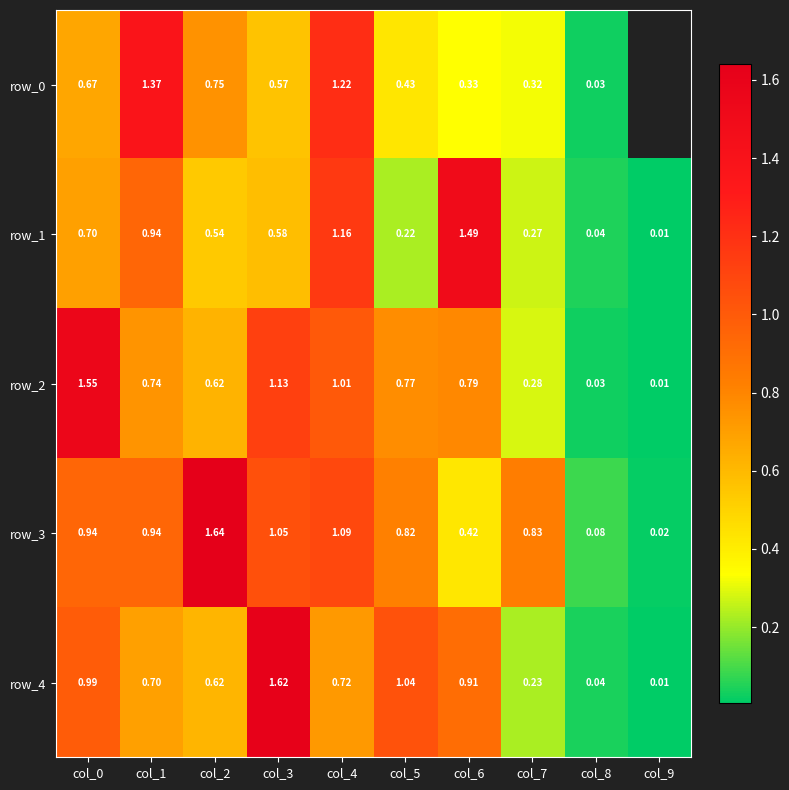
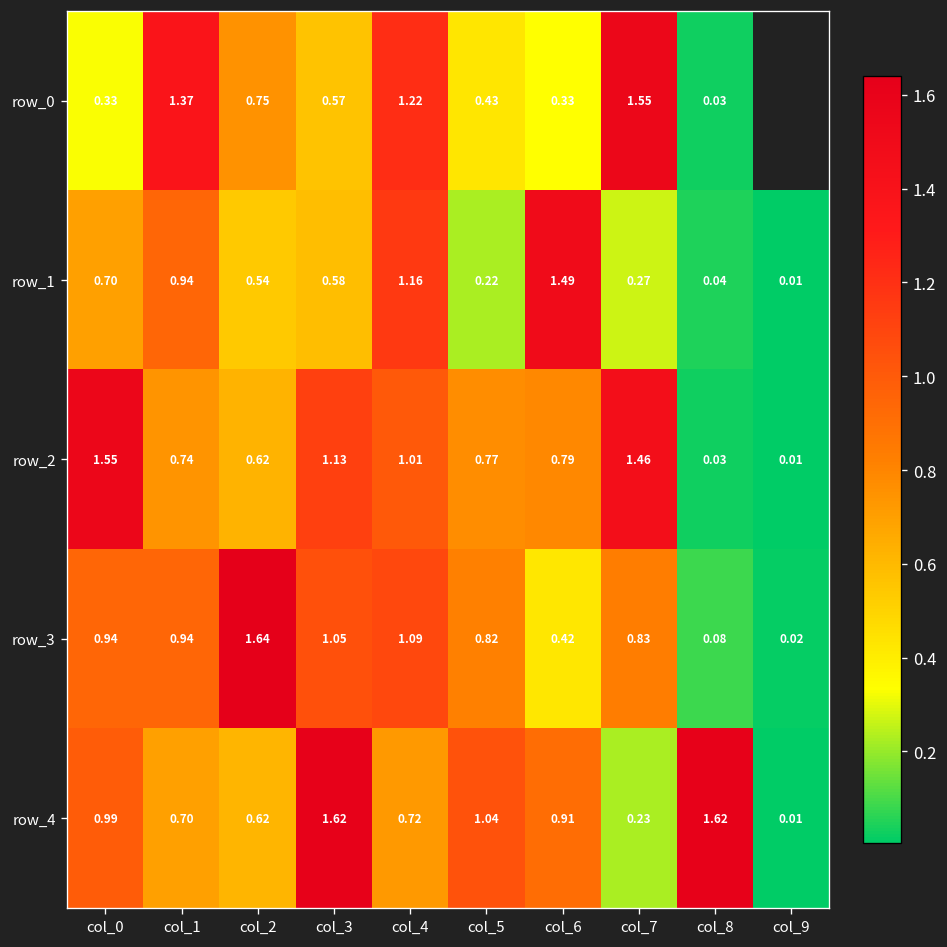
row_0, col_0: 0.67 -> 0.33
row_0, col_7: 0.32 -> 1.55
row_2, col_7: 0.28 -> 1.46
row_4, col_8: 0.04 -> 1.62
